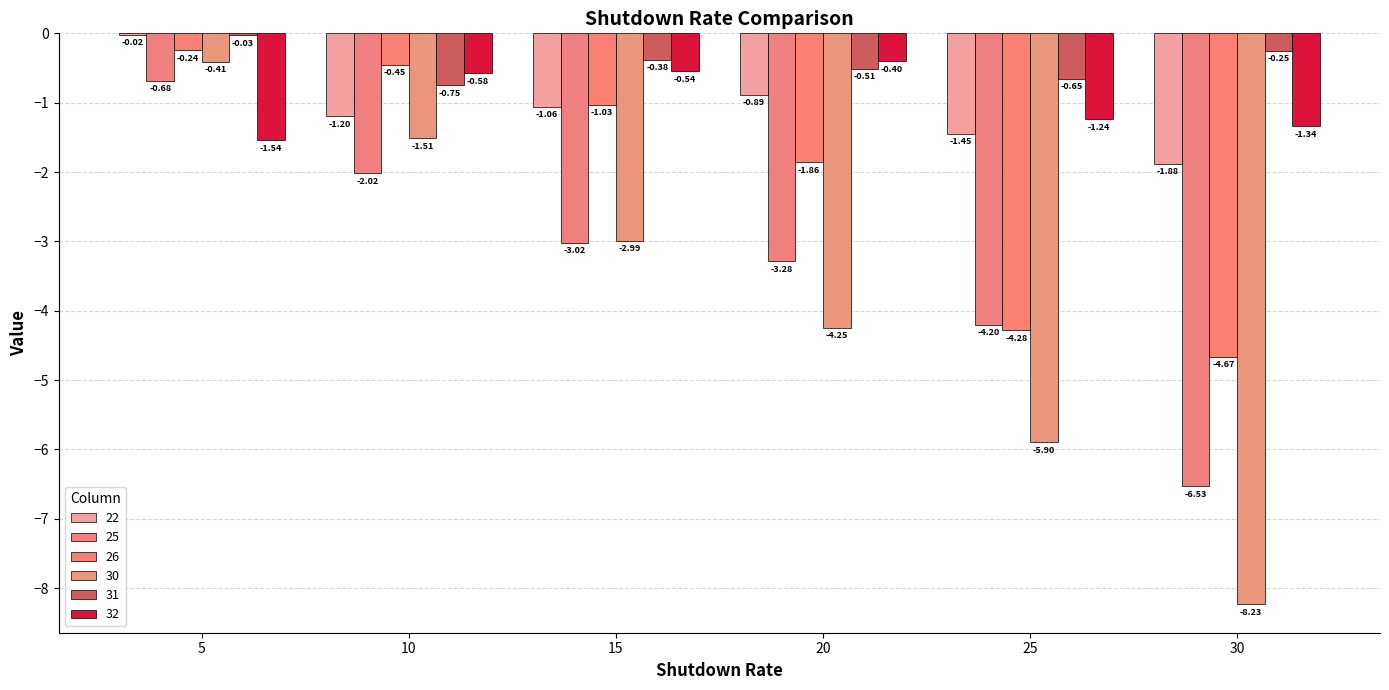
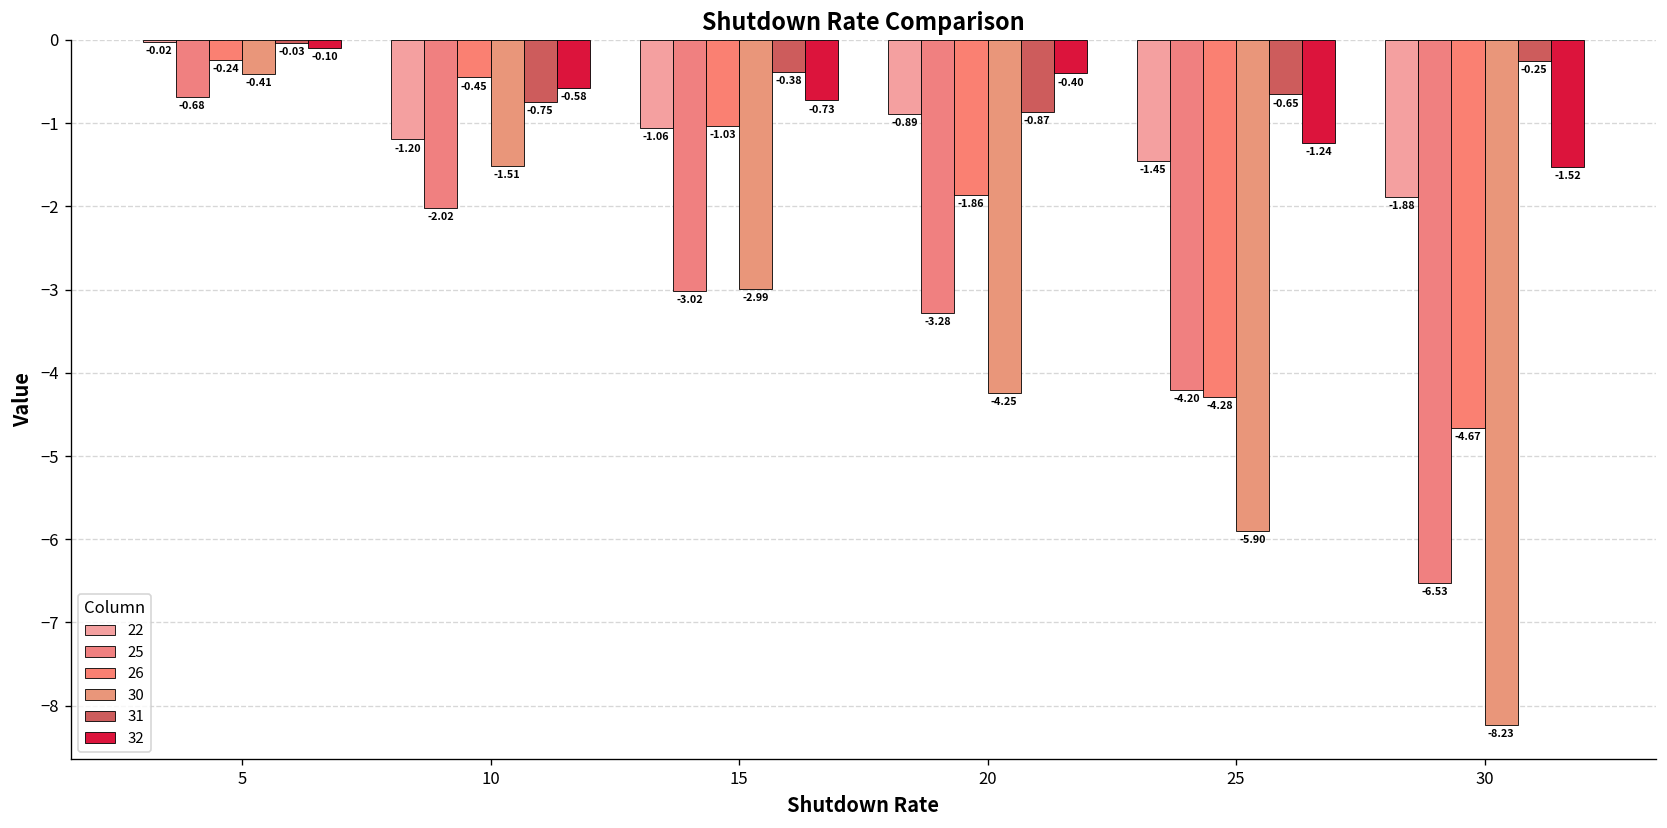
32, 5: -1.54 -> -0.10
32, 15: -0.54 -> -0.73
31, 20: -0.51 -> -0.87
32, 30: -1.34 -> -1.52
